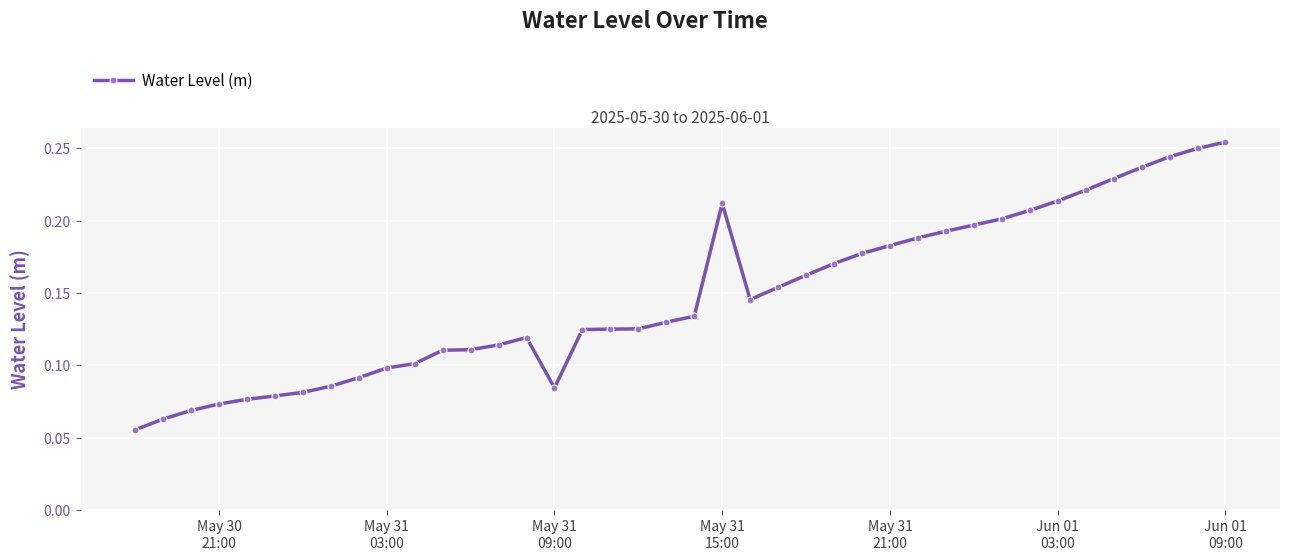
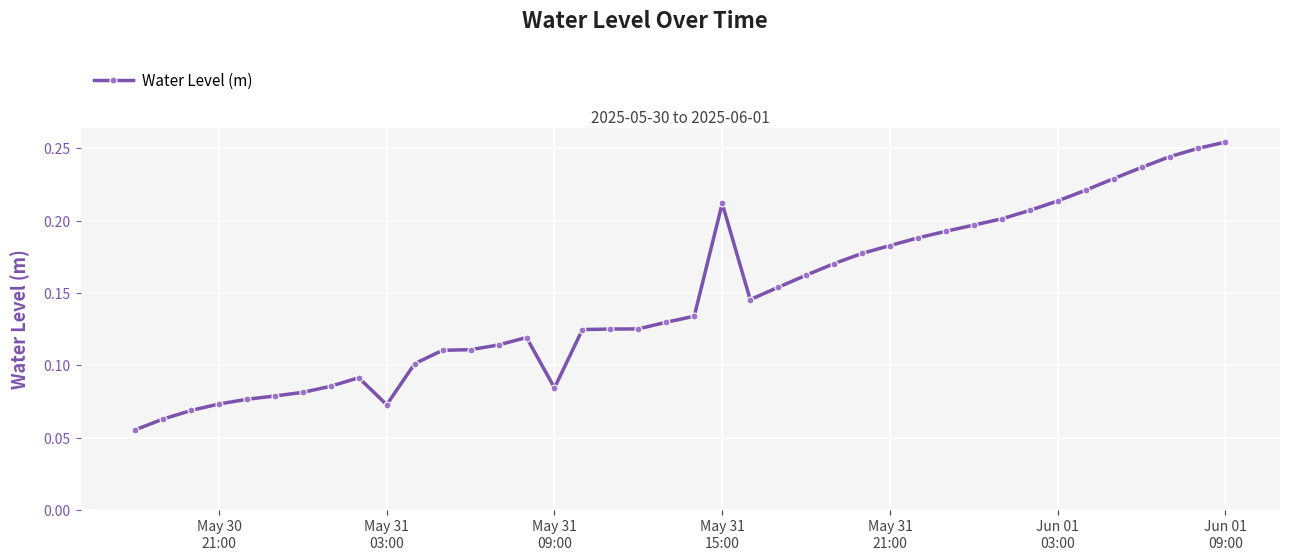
May 31 03:00: 0.098 -> 0.073
